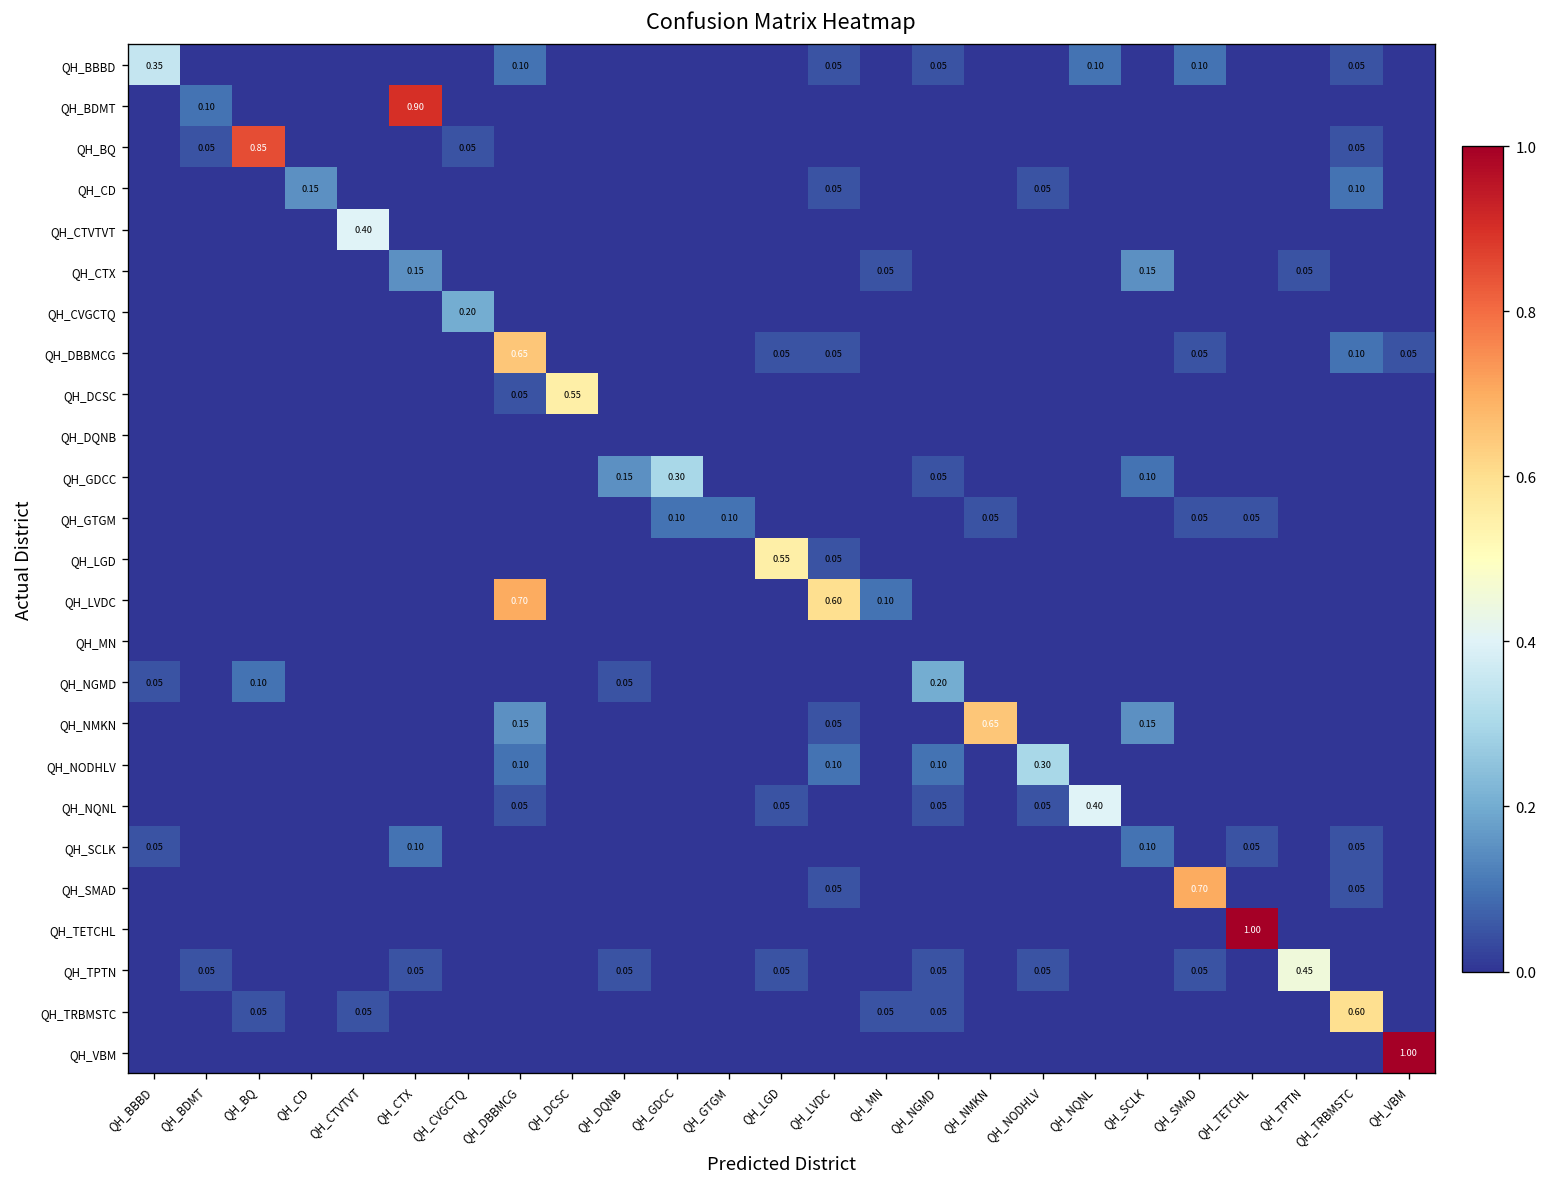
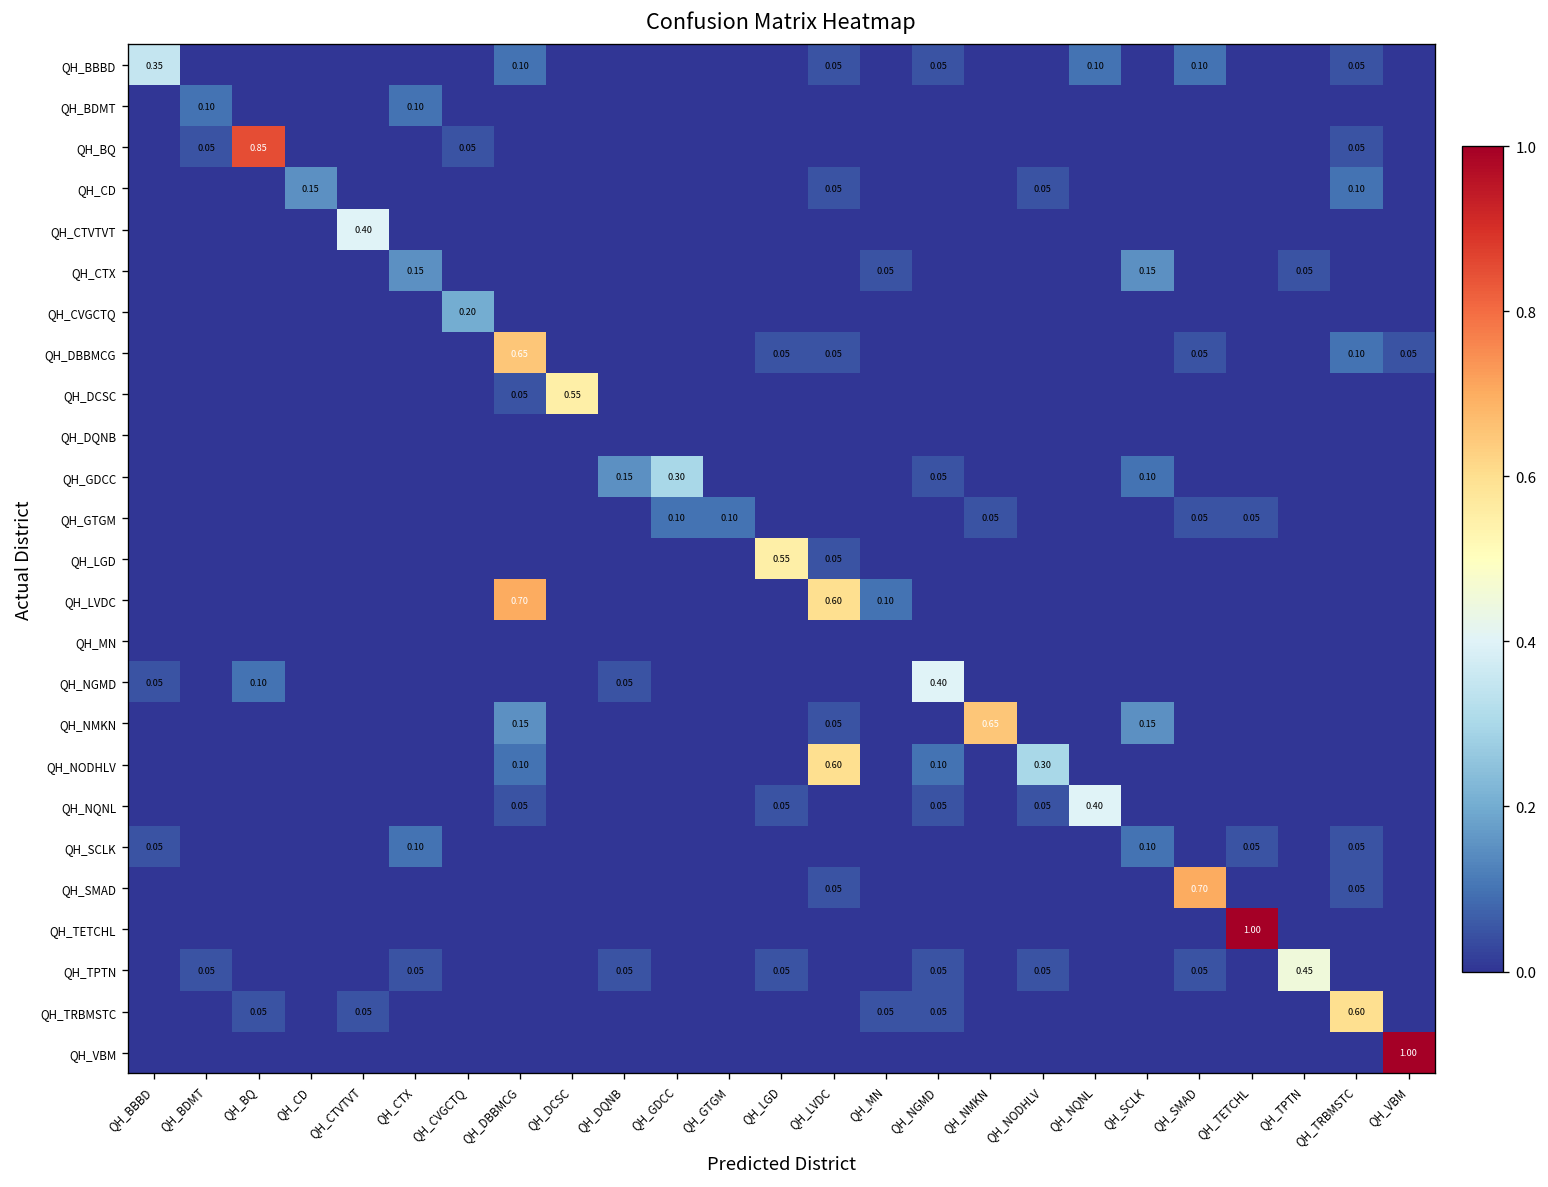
QH_BDMT, QH_CTX: 0.90 -> 0.10
QH_NGMD, QH_NGMD: 0.20 -> 0.40
QH_NODHLV, QH_LVDC: 0.10 -> 0.60
